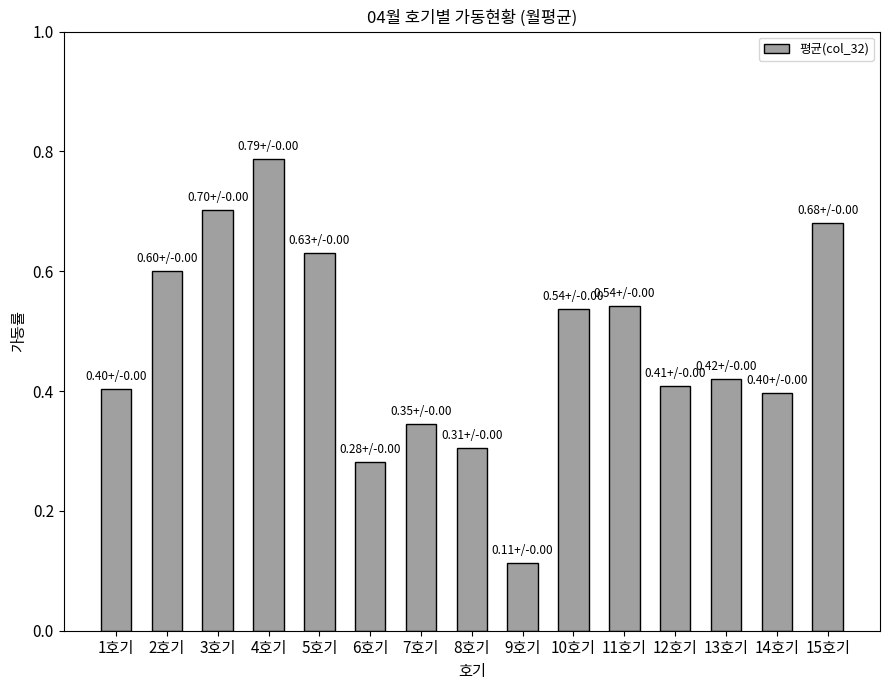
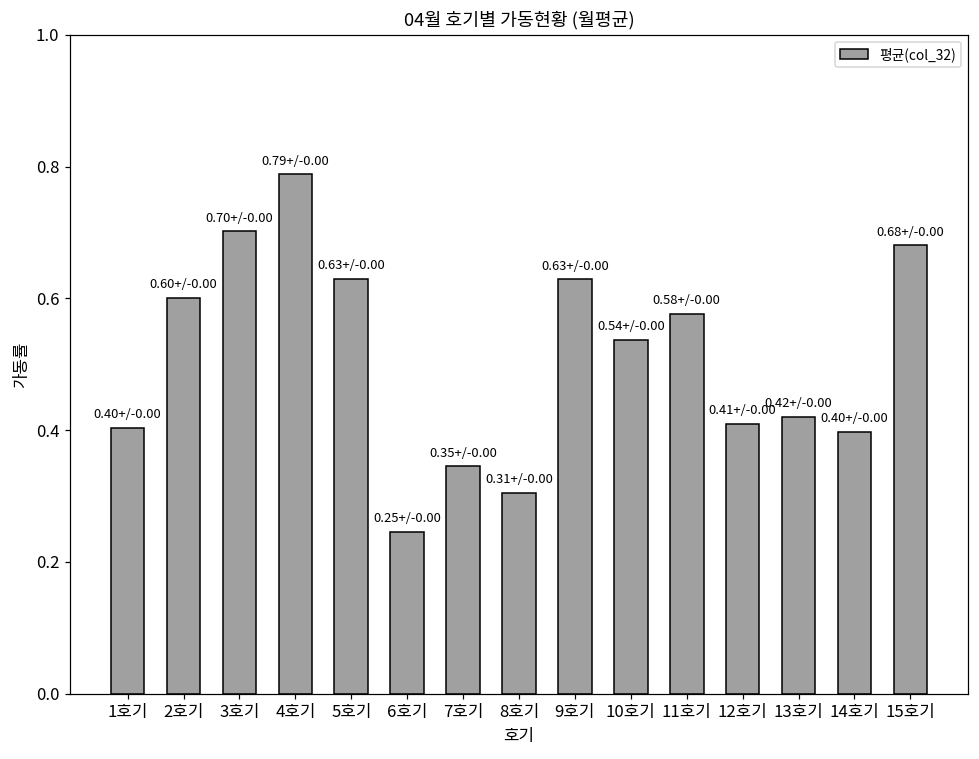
6호기: 0.28+/ -> 0.25+/
9호기: 0.11+/ -> 0.63+/
11호기: 0.54+/ -> 0.58+/
